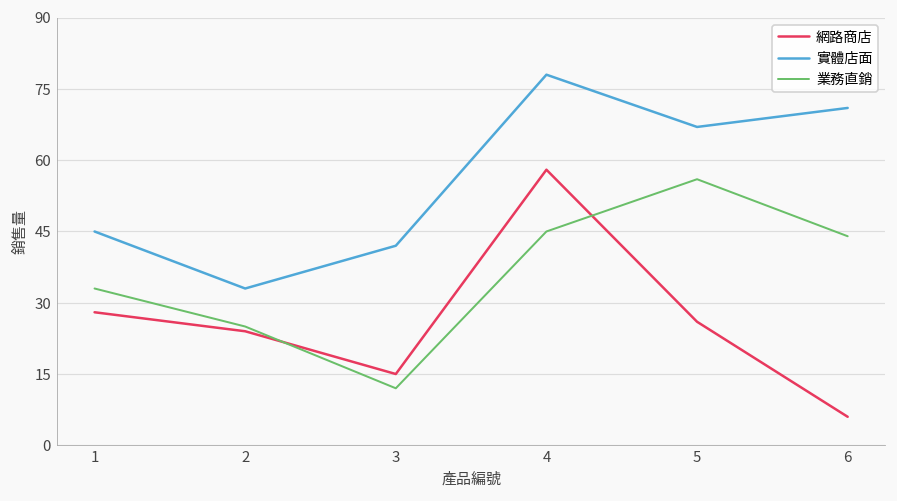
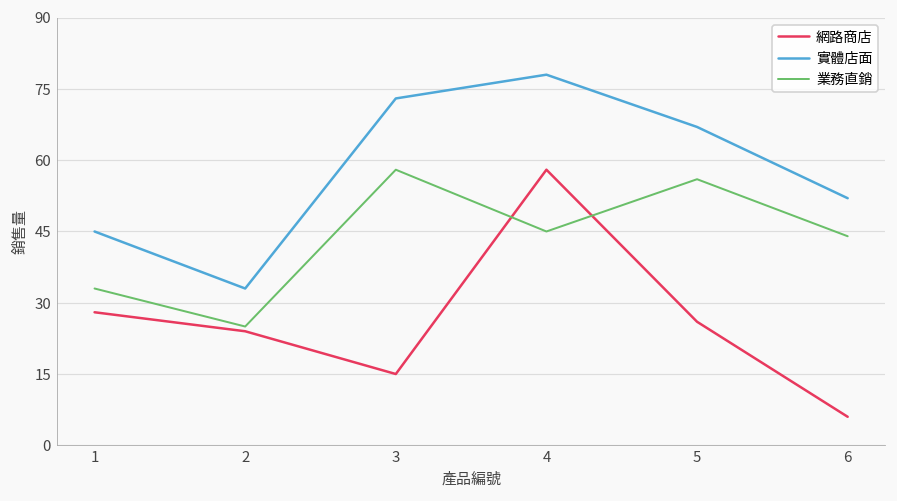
實體店面, 3: 42 -> 73
業務直銷, 3: 12 -> 58
實體店面, 6: 71 -> 52
